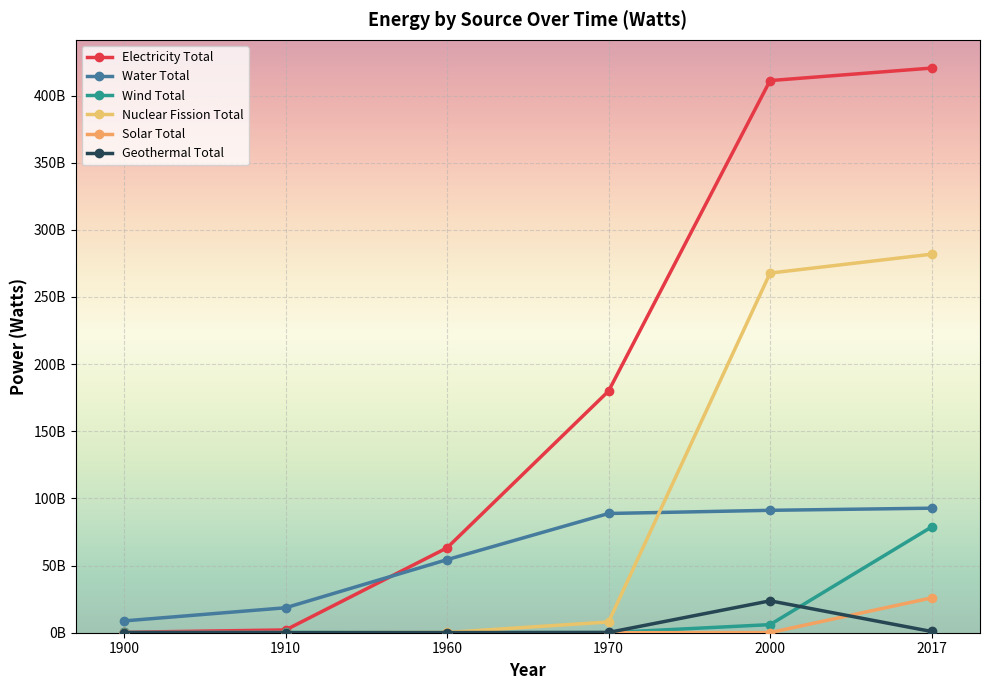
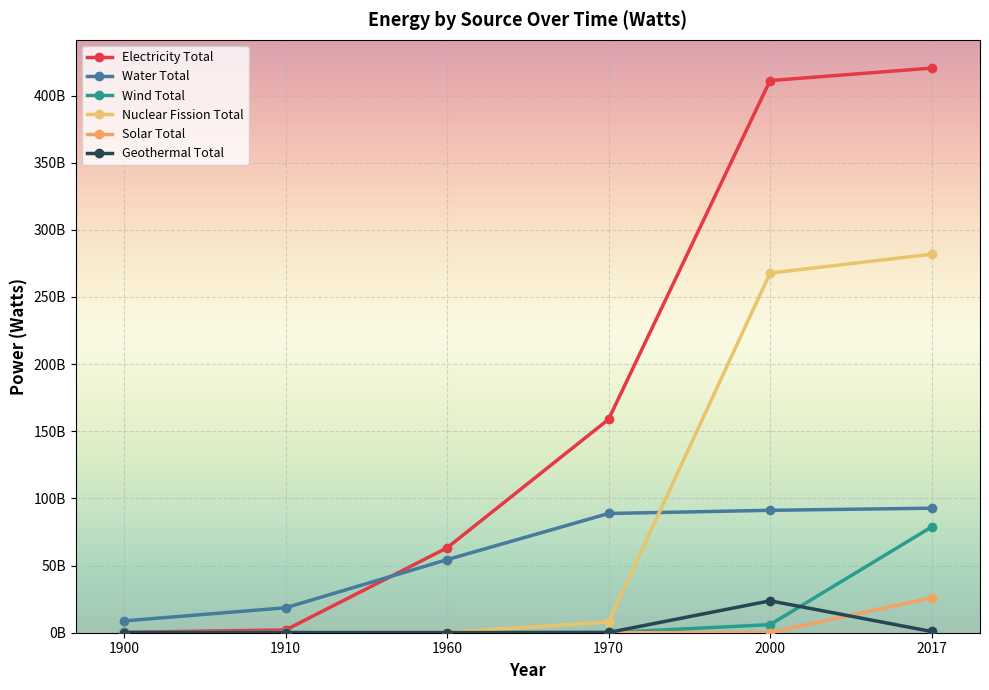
Electricity Total, 1970: 180000000000 -> 159000000000
